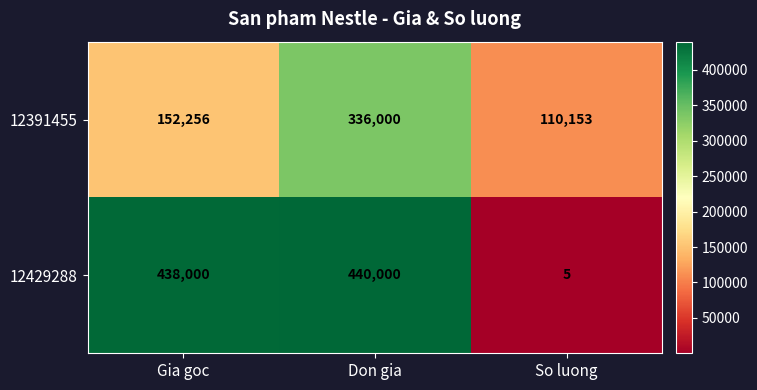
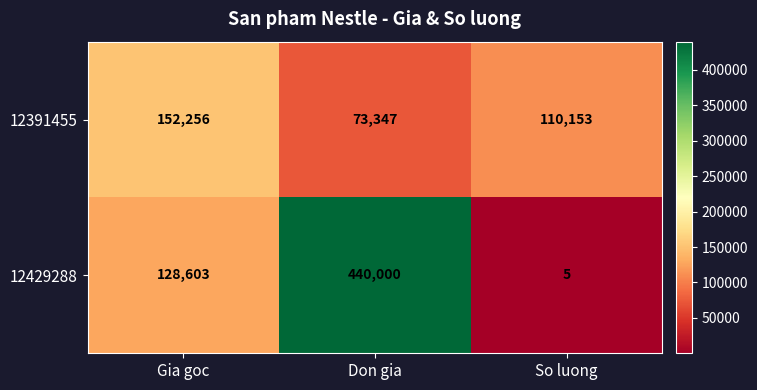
12391455, Don gia: 336,000 -> 73,347
12429288, Gia goc: 438,000 -> 128,603
